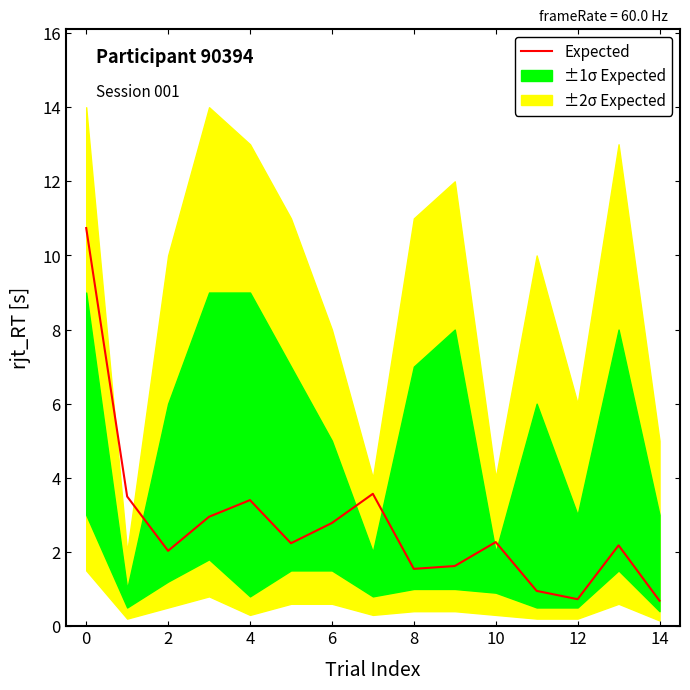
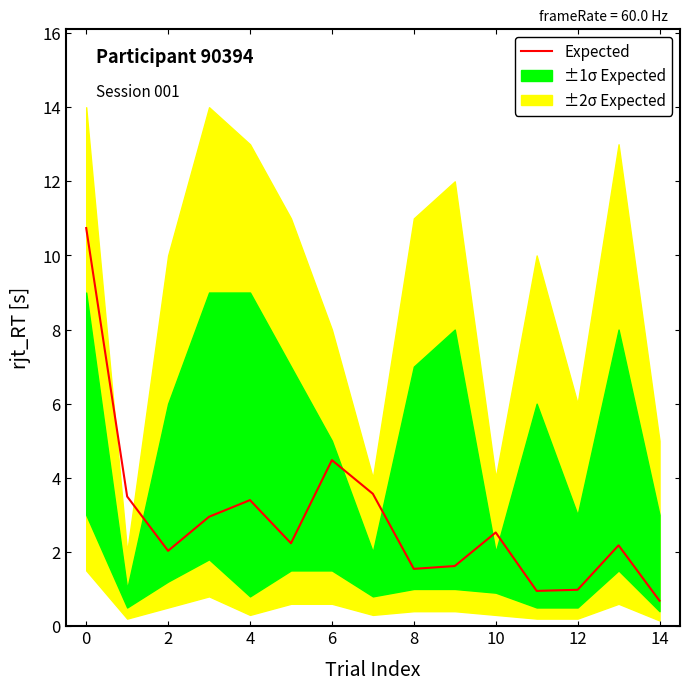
Expected, 6: 2.8 -> 4.5
Expected, 10: 2.3 -> 2.5
Expected, 12: 0.7 -> 1.0
